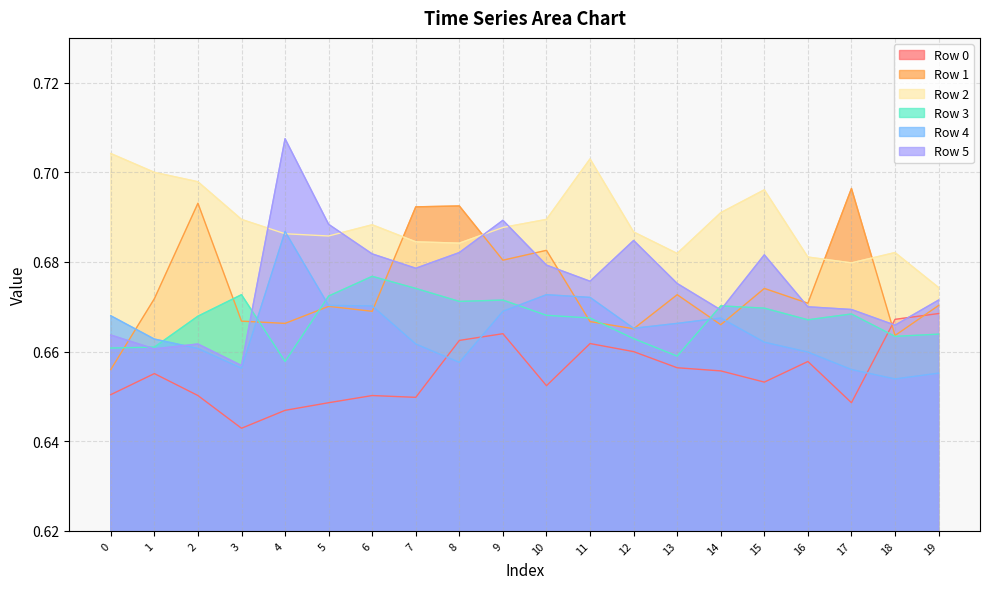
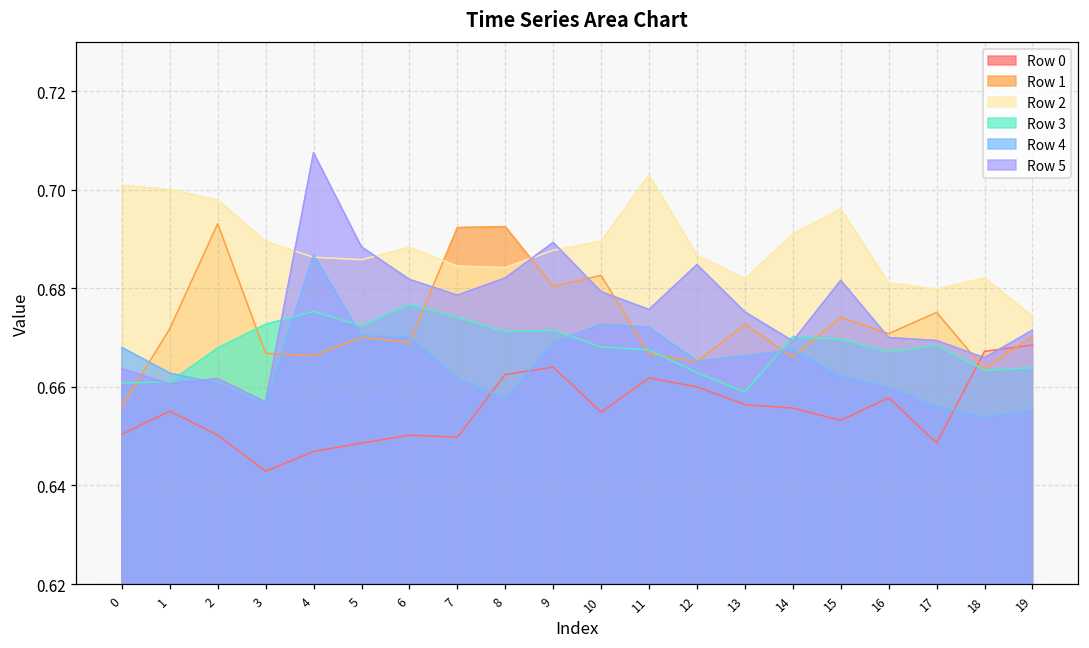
Row 2, 0: 0.704 -> 0.701
Row 3, 4: 0.658 -> 0.675
Row 0, 10: 0.652 -> 0.655
Row 1, 17: 0.696 -> 0.675
